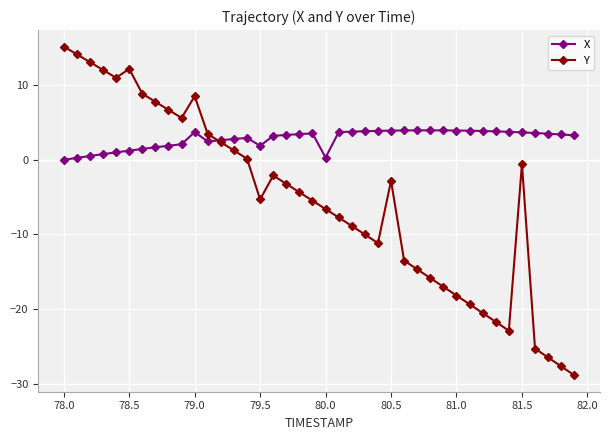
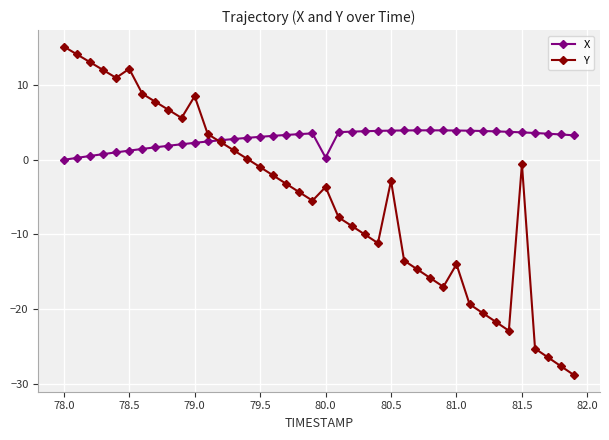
X, 79.0: 4 -> 2
X, 79.5: 2 -> 3
Y, 79.5: -5 -> -1
Y, 80.0: -7 -> -4
Y, 81.0: -18 -> -14
